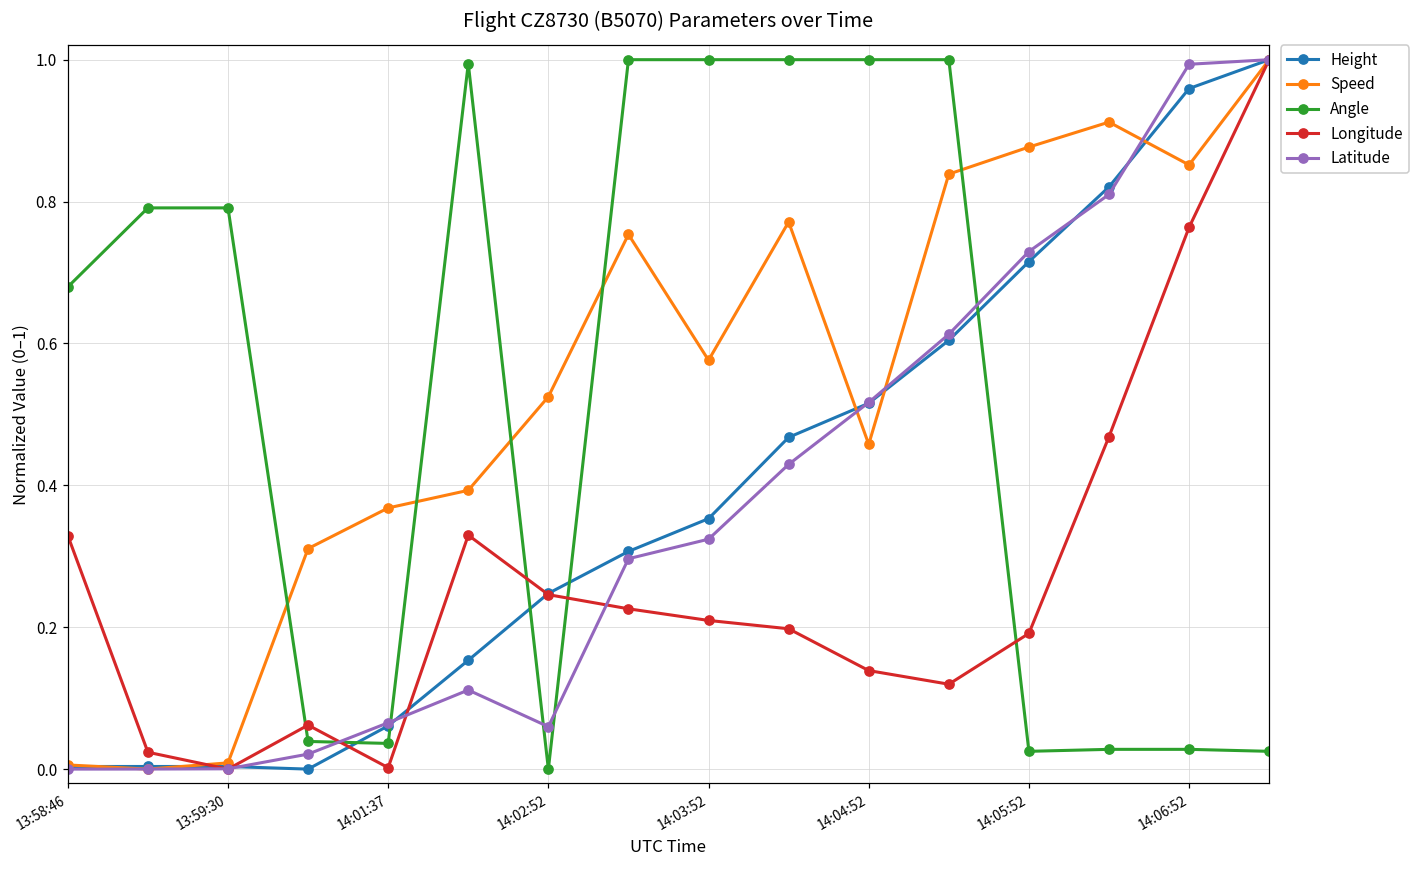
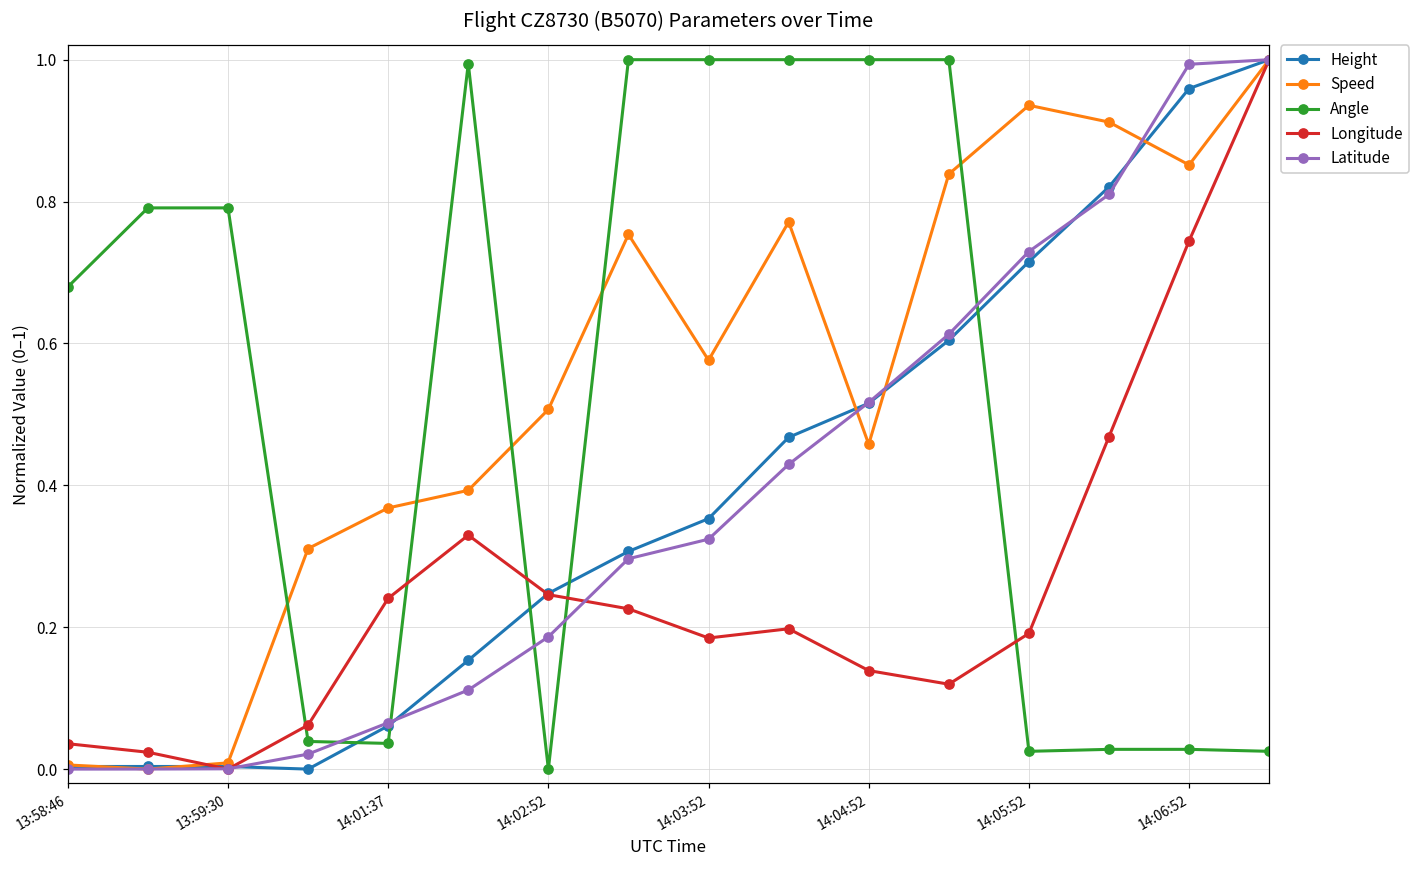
Longitude, 13:58:46: 0.33 -> 0.04
Longitude, 14:01:37: 0.00 -> 0.24
Speed, 14:02:52: 0.52 -> 0.51
Latitude, 14:02:52: 0.06 -> 0.19
Longitude, 14:03:52: 0.21 -> 0.18
Speed, 14:05:52: 0.88 -> 0.94
Longitude, 14:06:52: 0.76 -> 0.74
